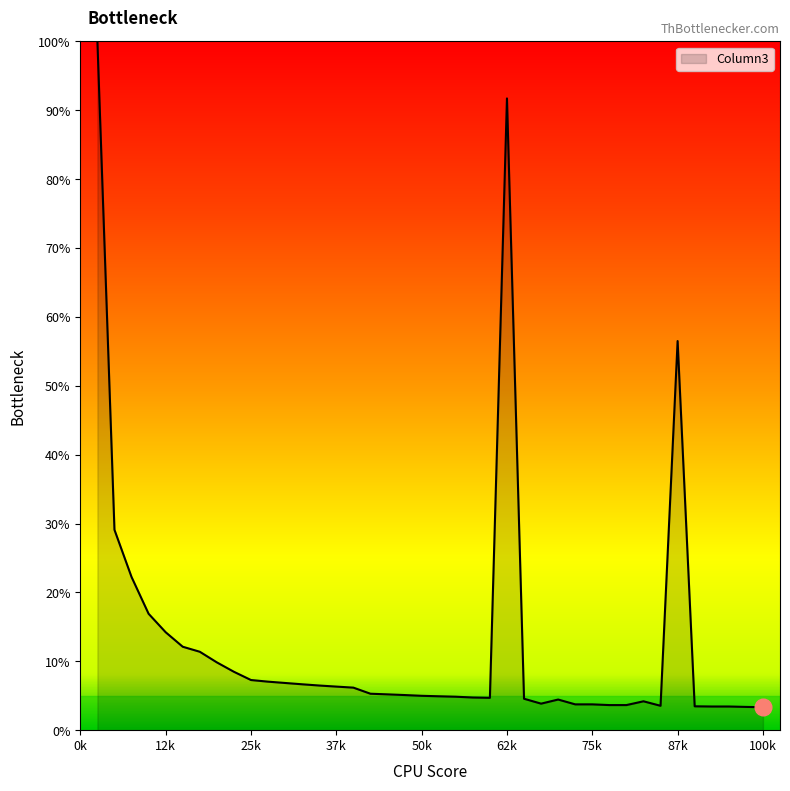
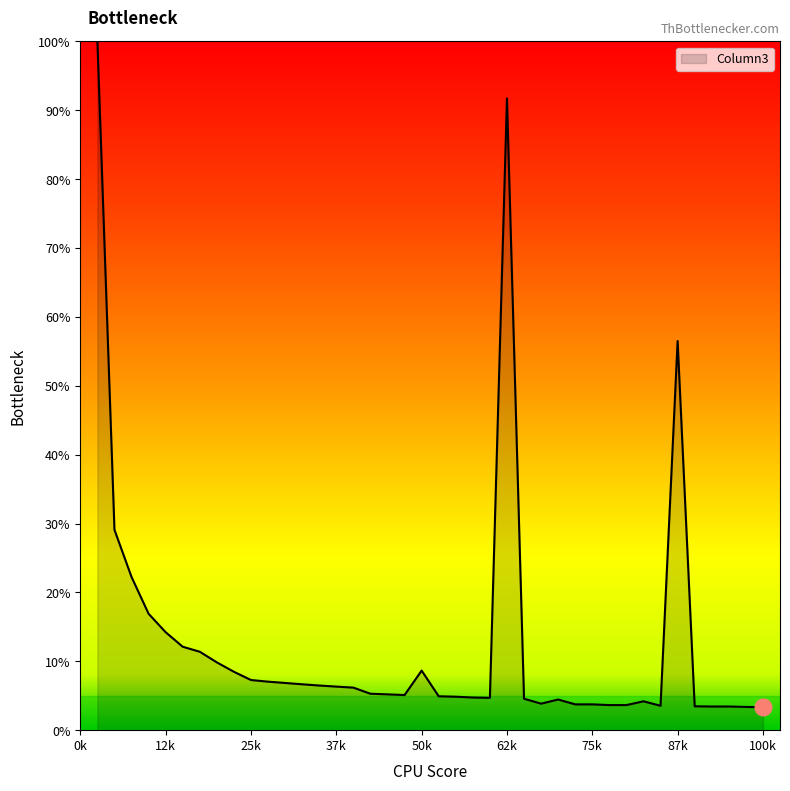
Column3, 50k: 5% -> 9%
